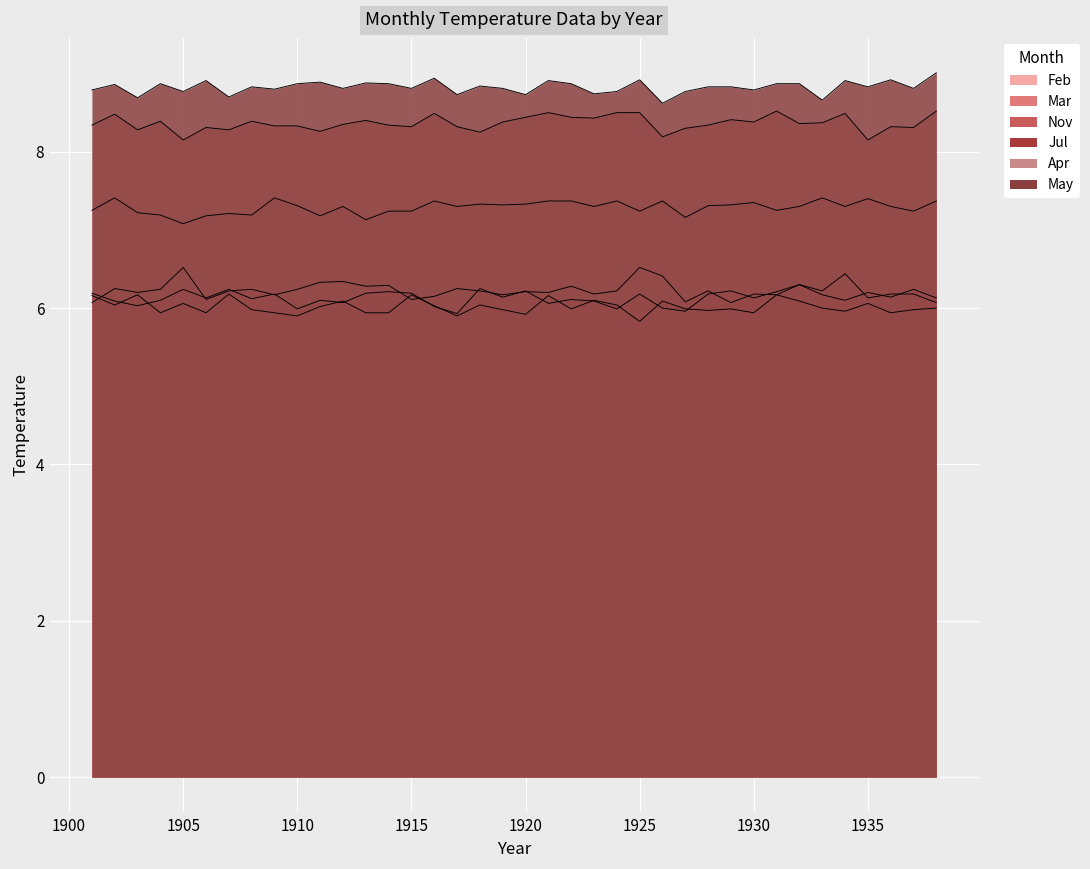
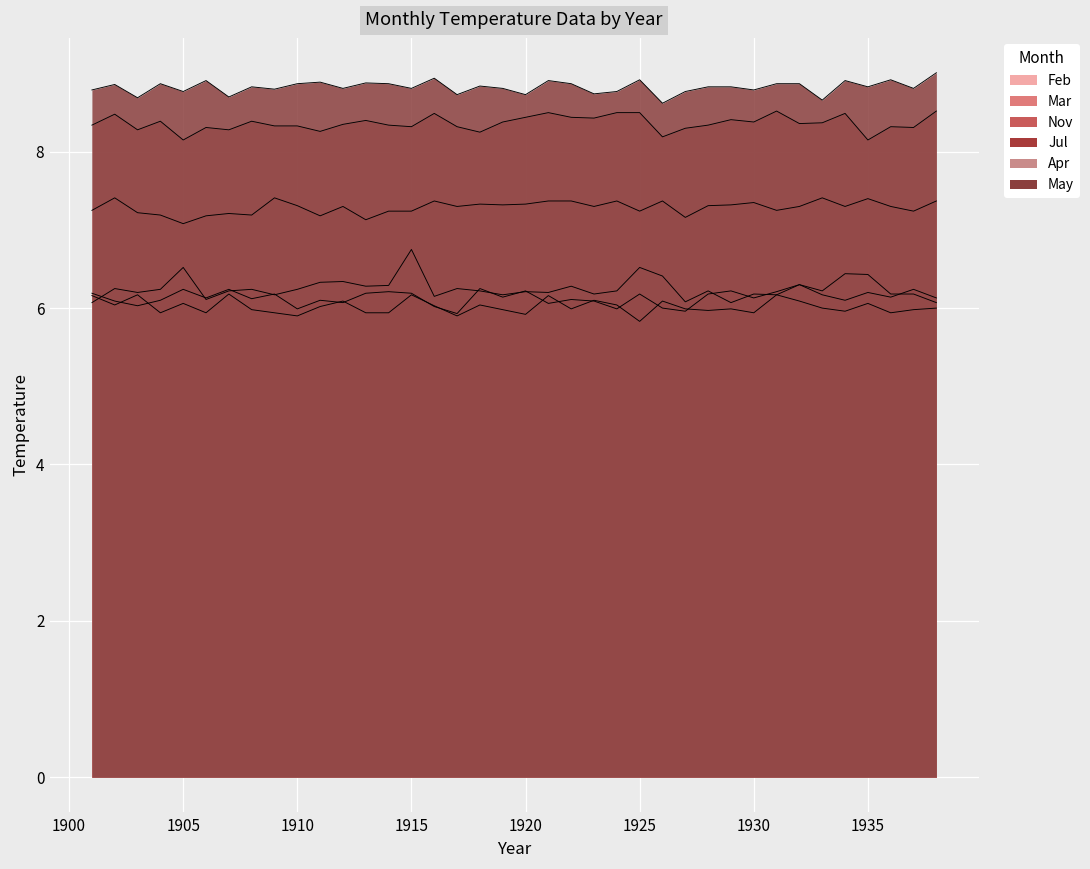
Feb, 1915: 6.1 -> 6.8
Feb, 1935: 6.1 -> 6.4
